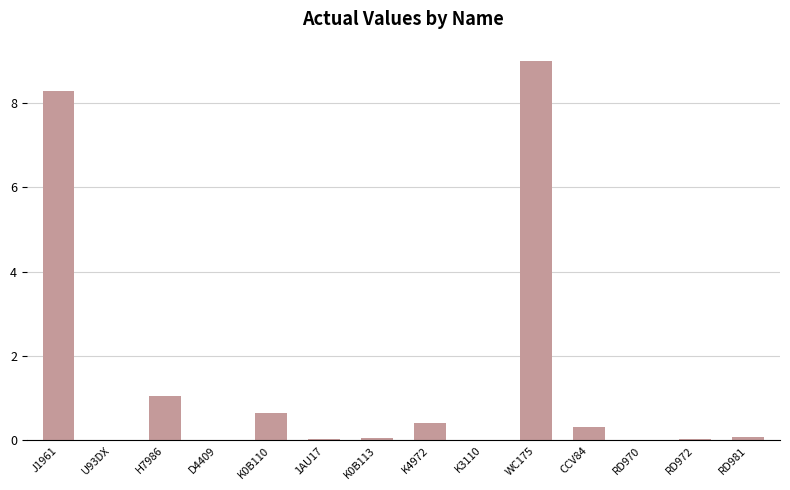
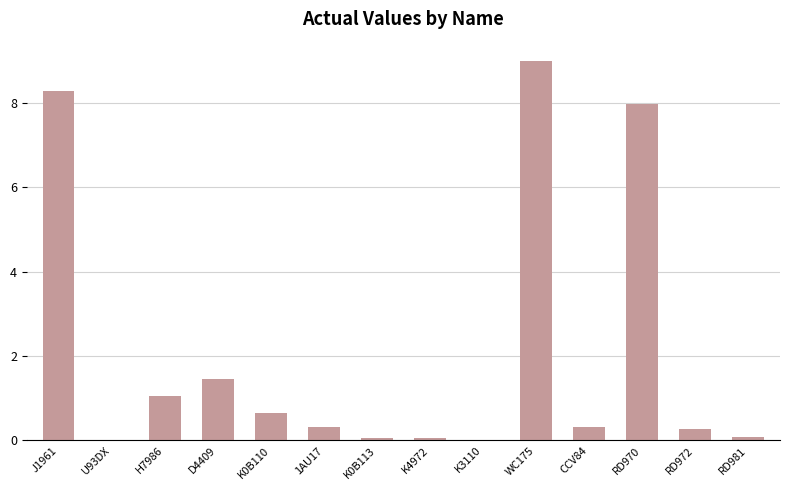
D4409: 0.0 -> 1.5
1AU17: 0.0 -> 0.3
K4972: 0.4 -> 0.1
RD970: 0.0 -> 8.0
RD972: 0.0 -> 0.3
